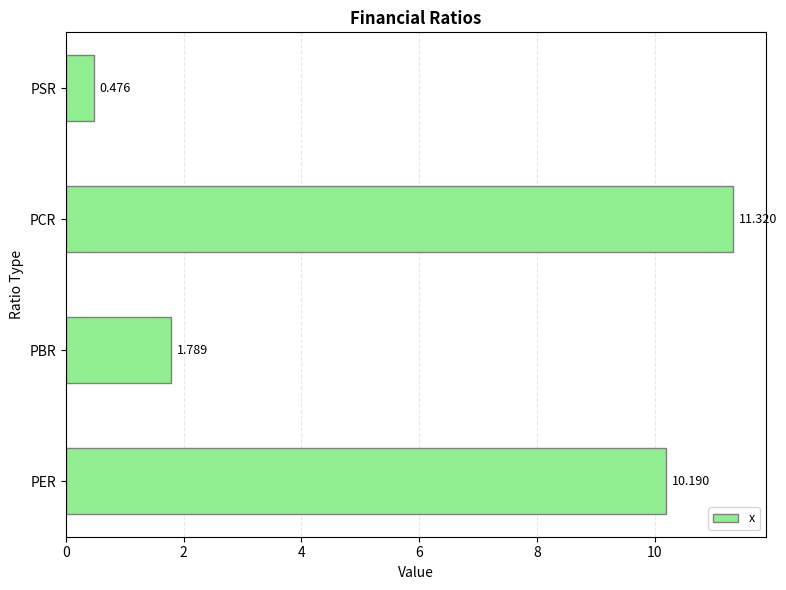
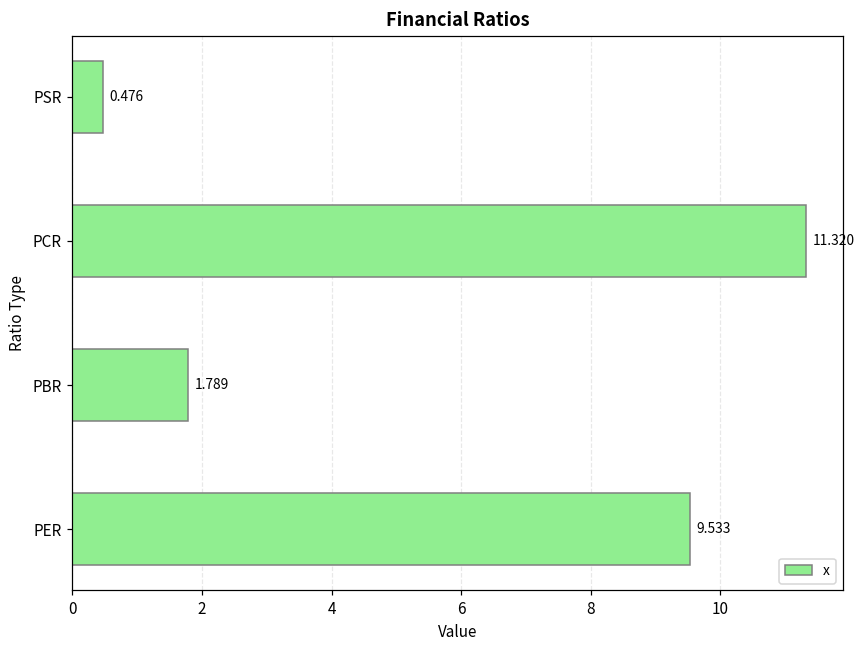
PER: 10.190 -> 9.533
